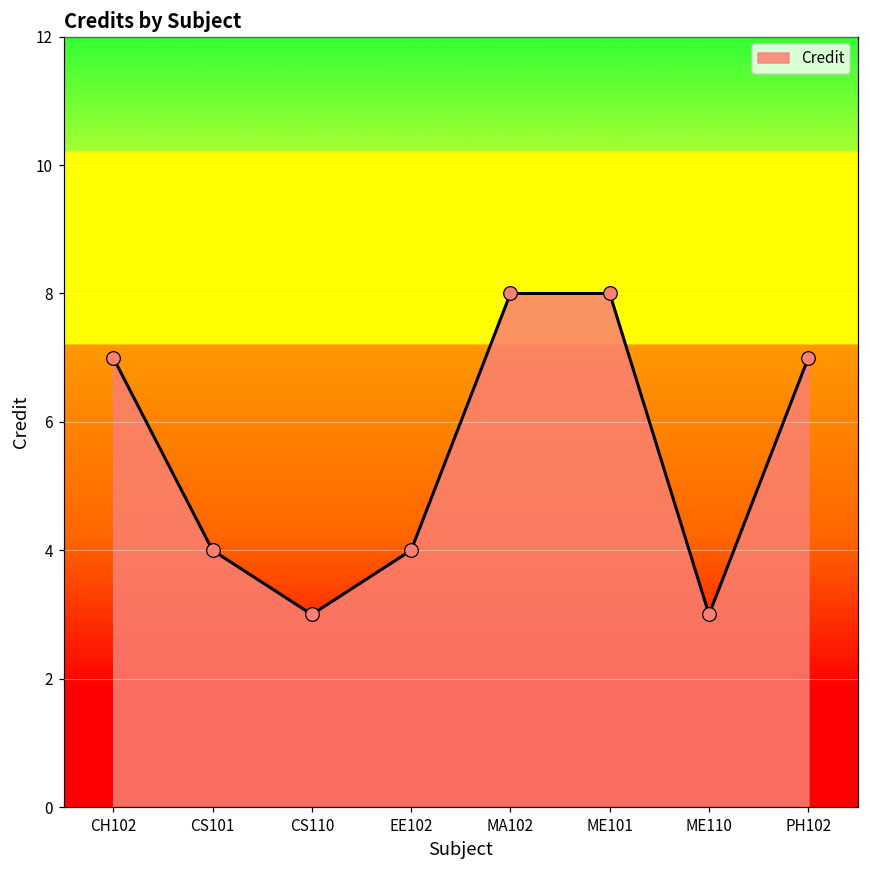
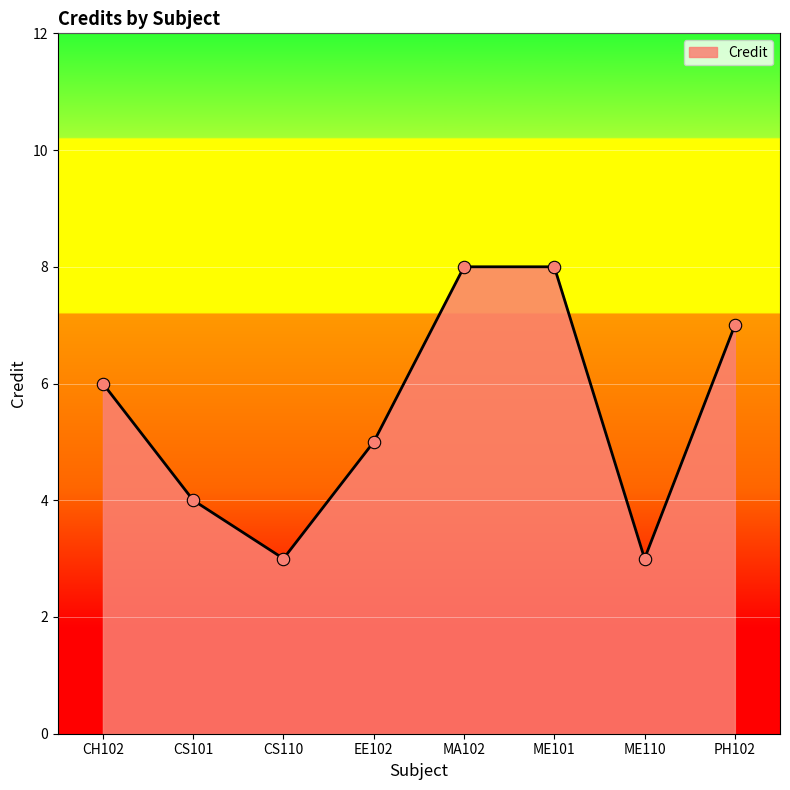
CH102: 7 -> 6
EE102: 4 -> 5
